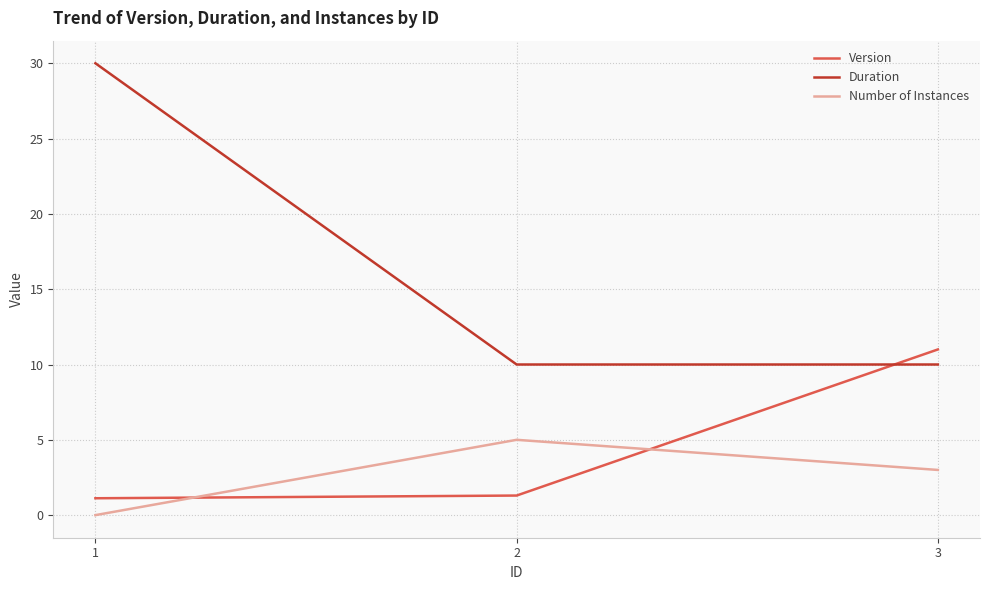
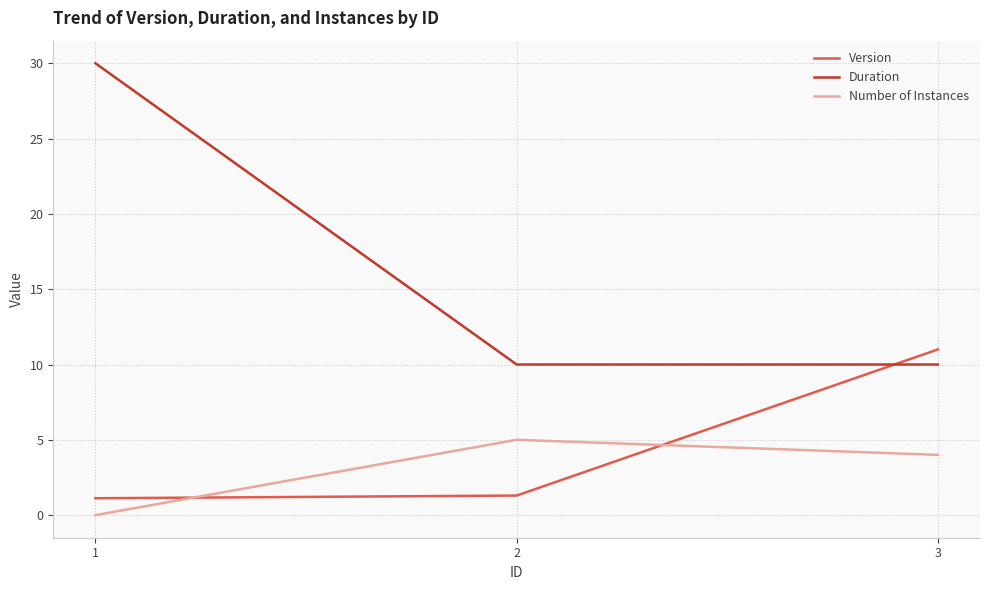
Number of Instances, 3: 3 -> 4
